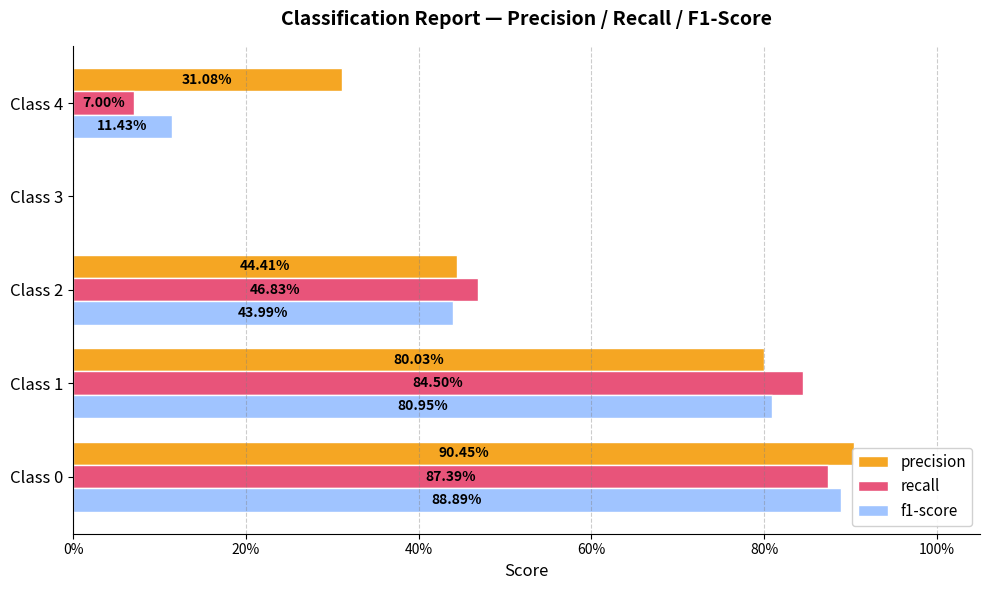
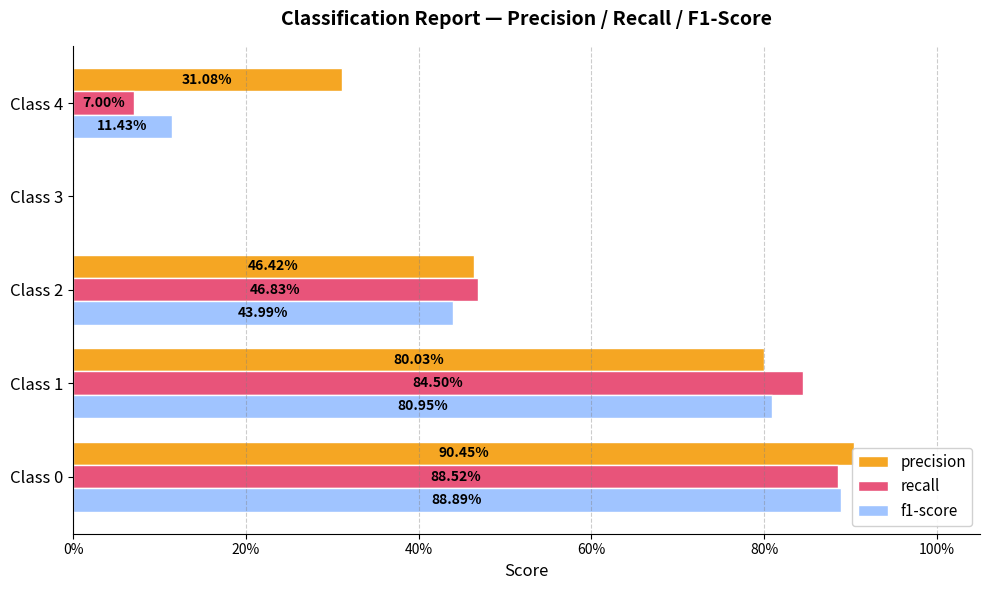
precision, Class 2: 44.41% -> 46.42%
recall, Class 0: 87.39% -> 88.52%
